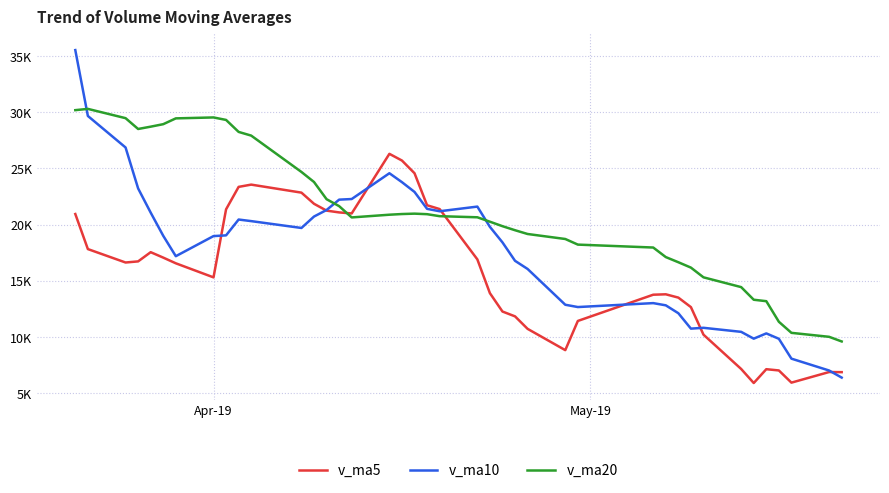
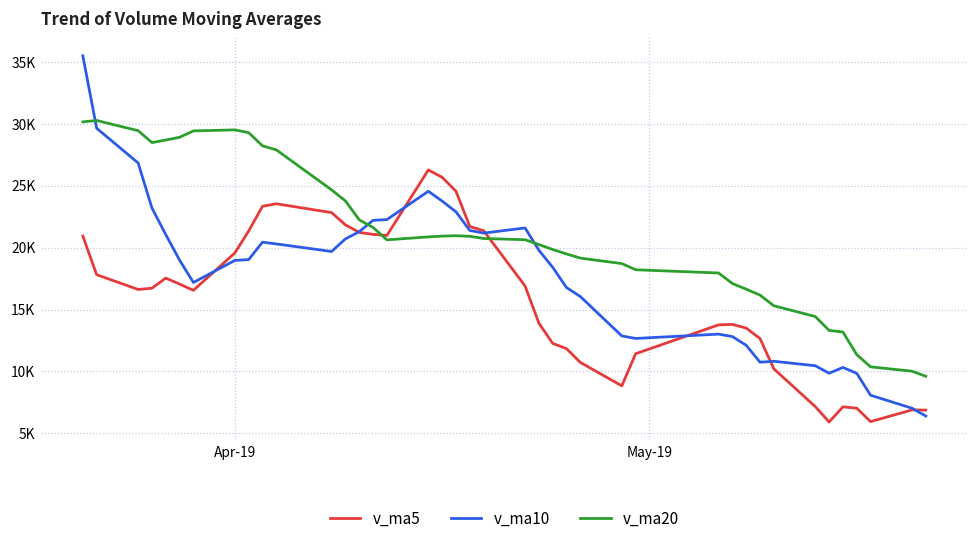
v_ma5, Apr-19: 15300 -> 19600
